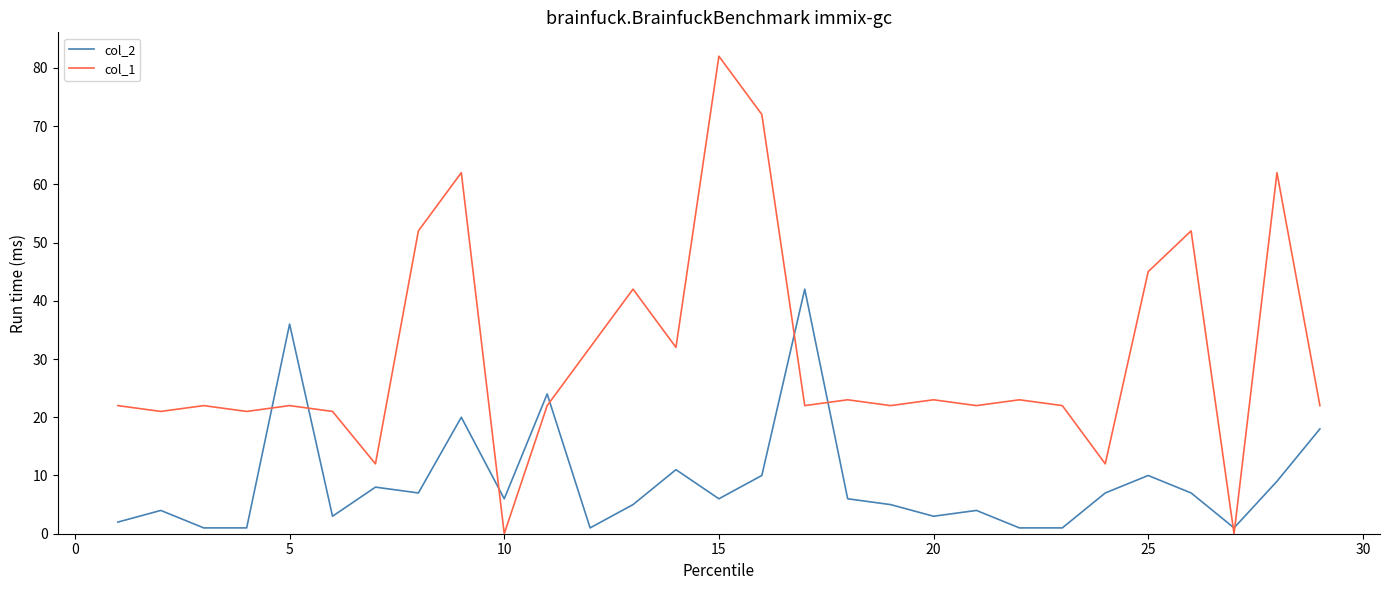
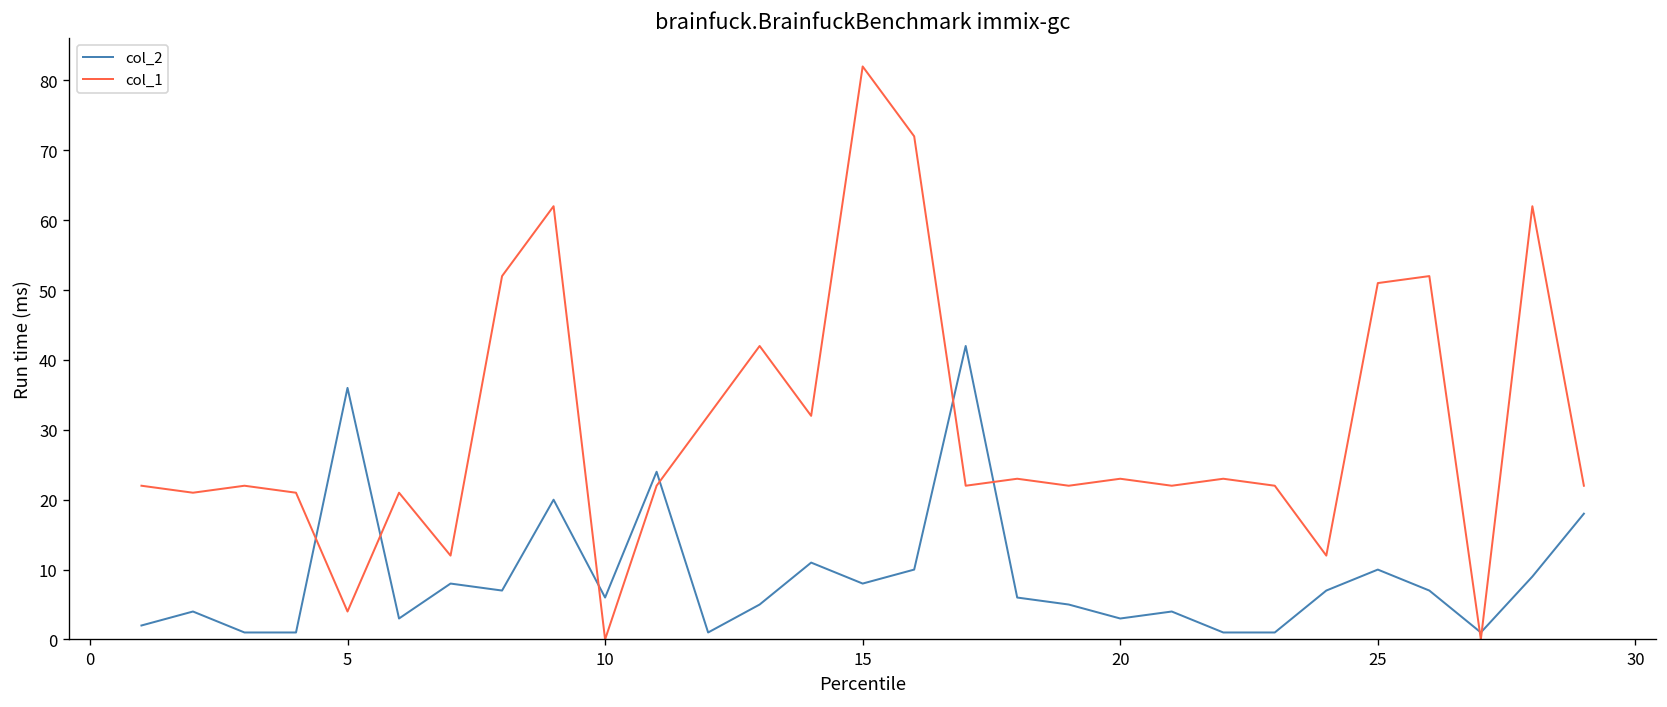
col_1, 5: 22 -> 4
col_2, 15: 6 -> 8
col_1, 25: 45 -> 51
